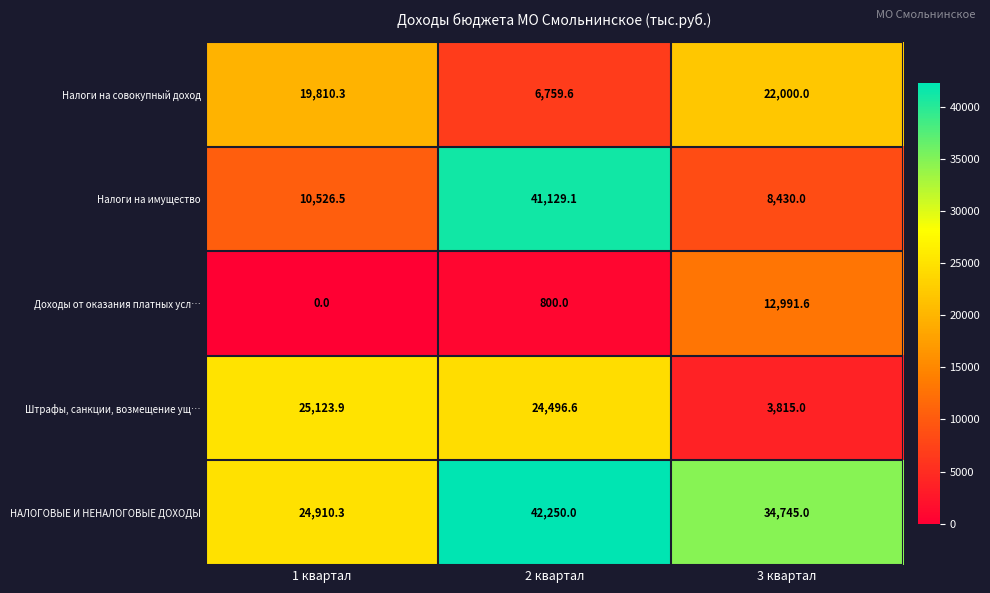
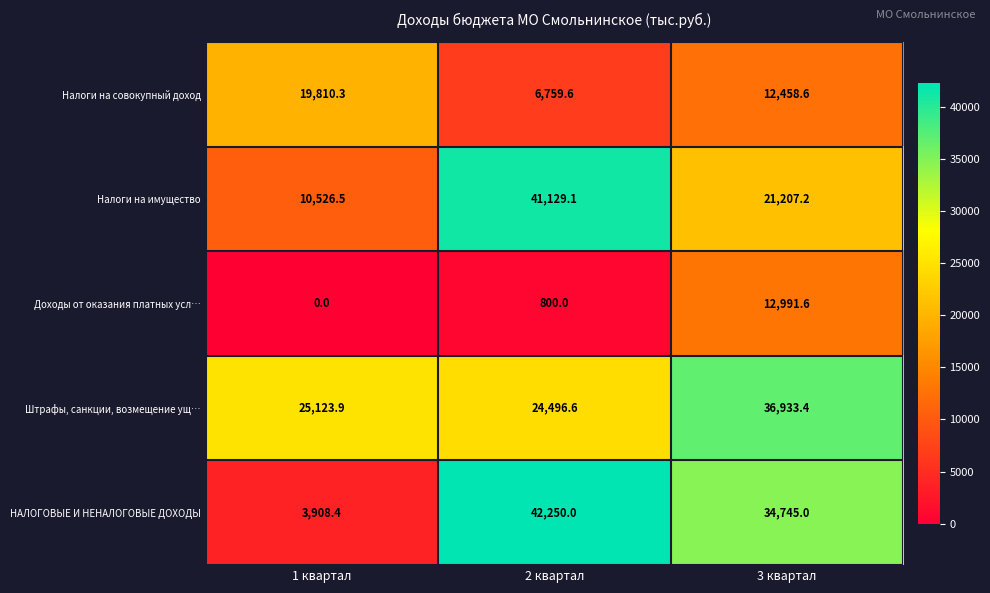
Налоги на совокупный доход, 3 квартал: 22,000.0 -> 12,458.6
Налоги на имущество, 3 квартал: 8,430.0 -> 21,207.2
Штрафы, санкции, возмещение ущ…, 3 квартал: 3,815.0 -> 36,933.4
НАЛОГОВЫЕ И НЕНАЛОГОВЫЕ ДОХОДЫ, 1 квартал: 24,910.3 -> 3,908.4
